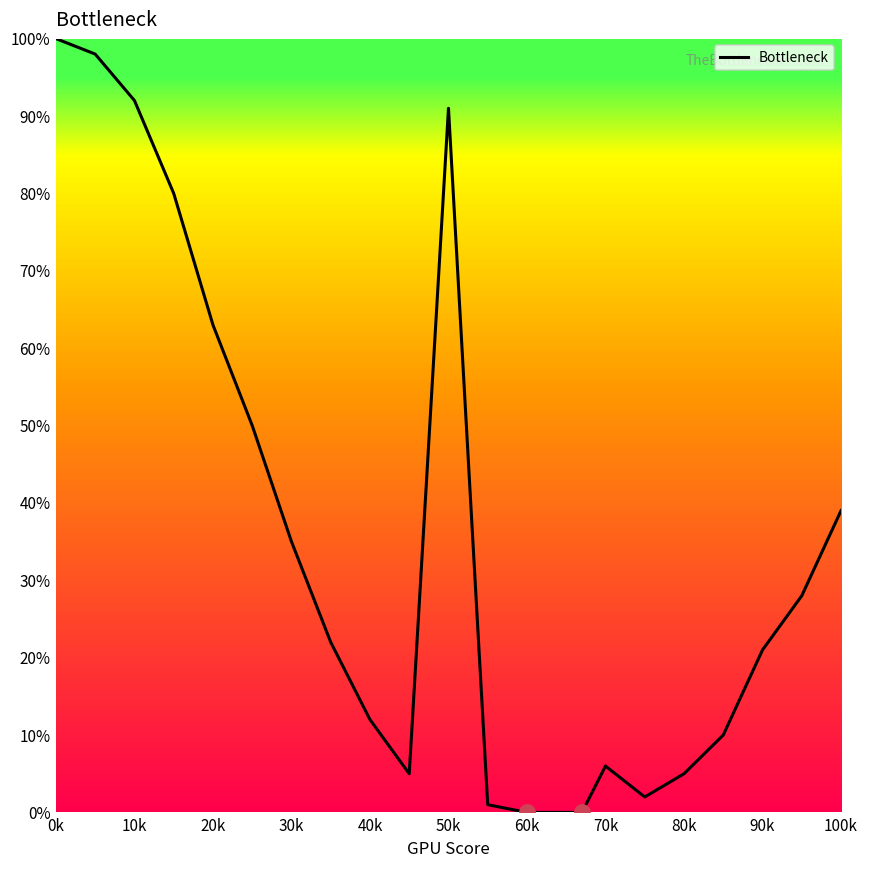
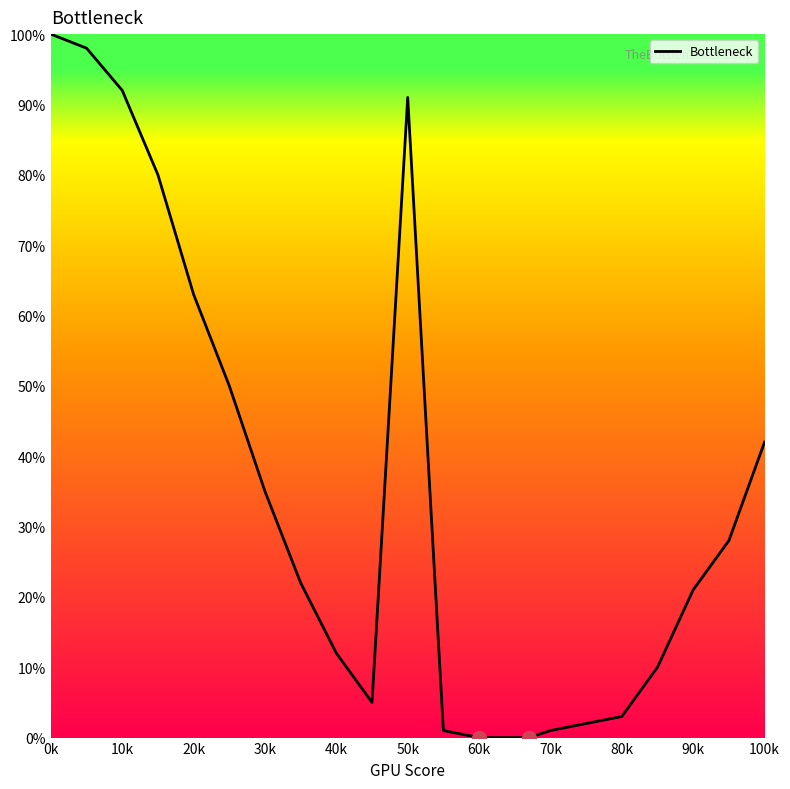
Bottleneck, 70k: 6% -> 1%
Bottleneck, 80k: 5% -> 3%
Bottleneck, 100k: 39% -> 42%
